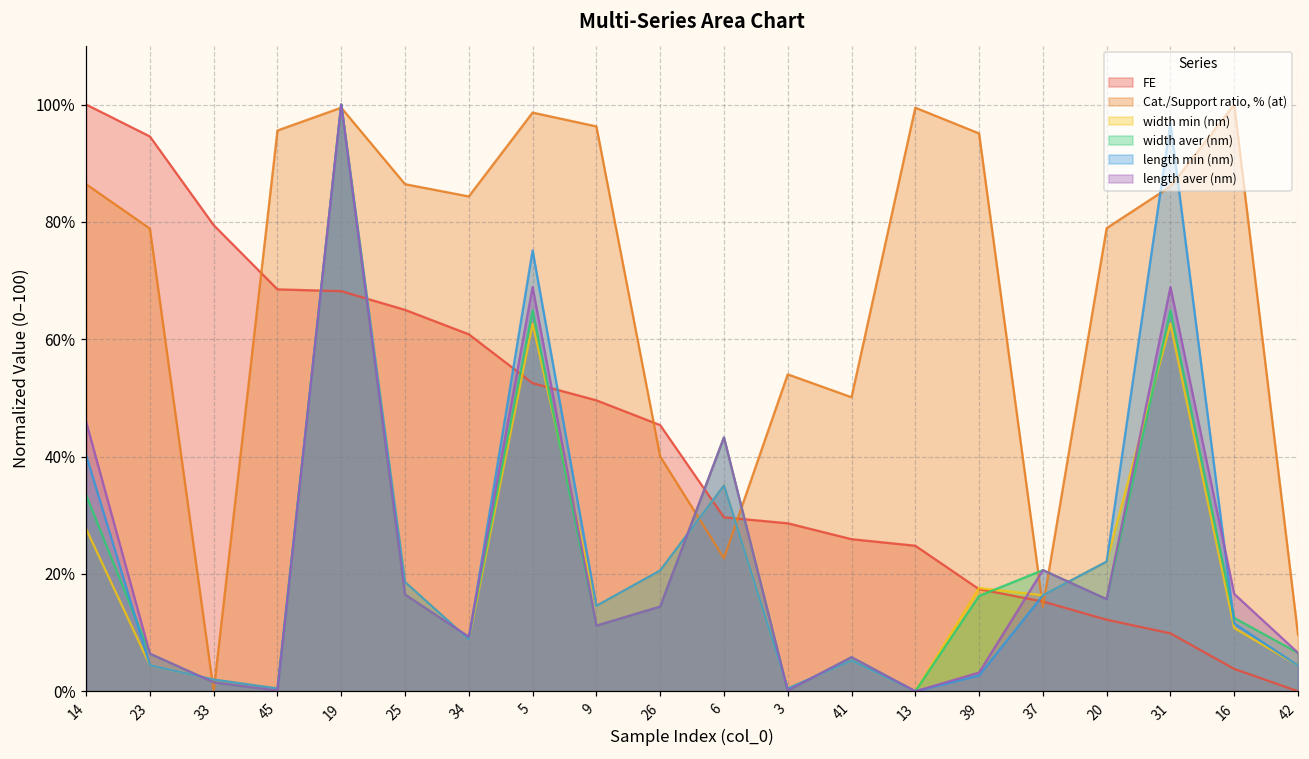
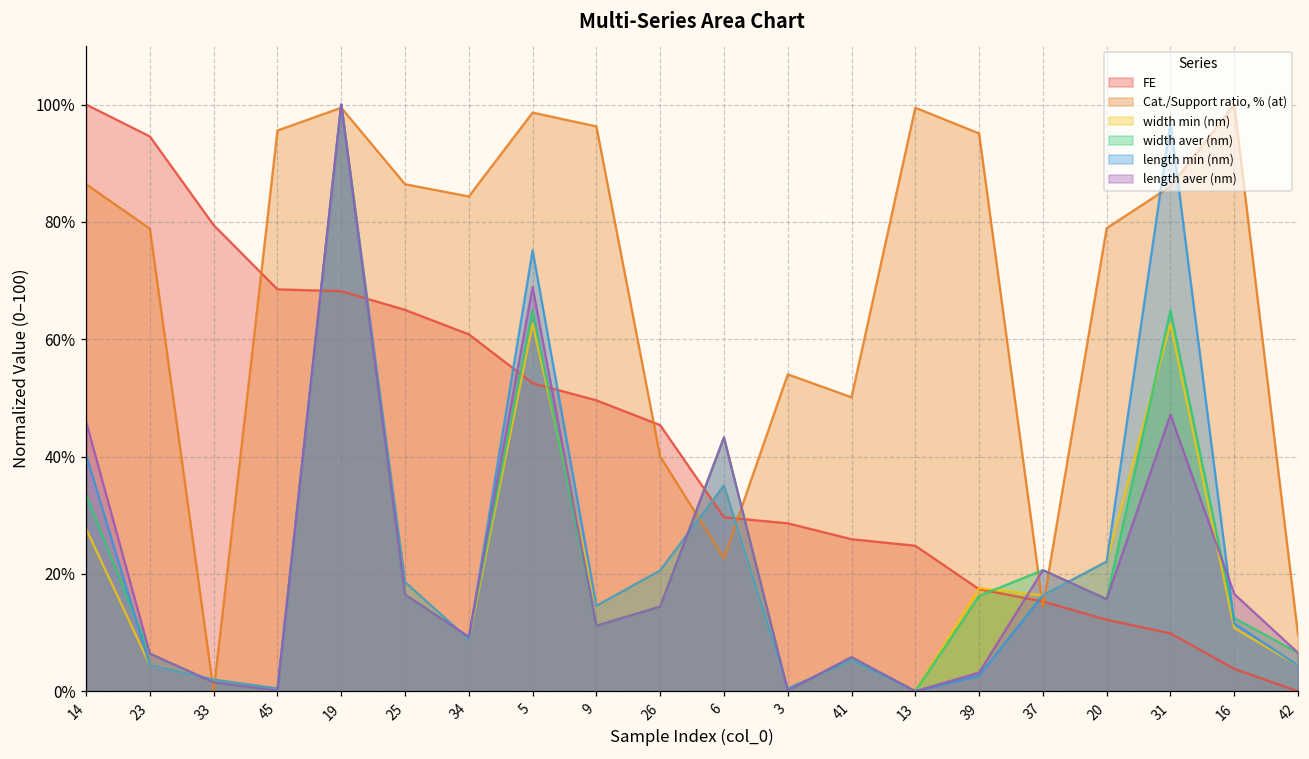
length aver (nm), 31: 69% -> 47%
